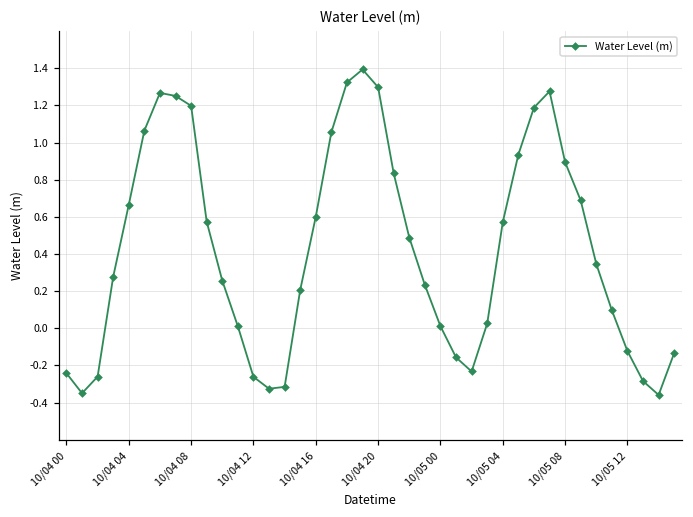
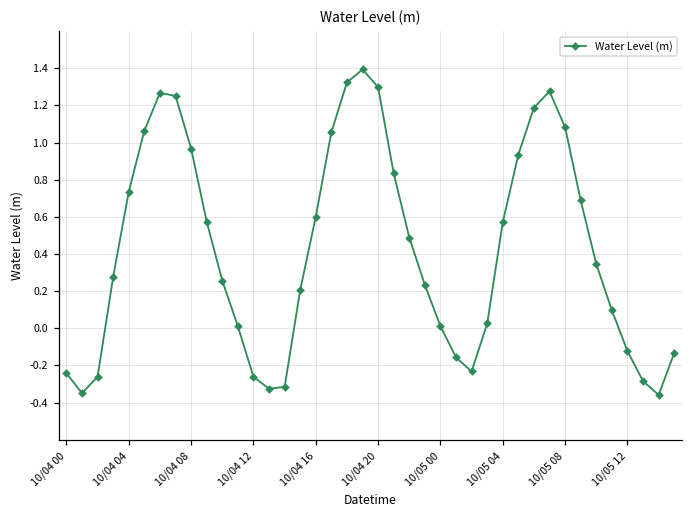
10/04 04: 0.67 -> 0.74
10/04 08: 1.20 -> 0.97
10/05 08: 0.89 -> 1.08
